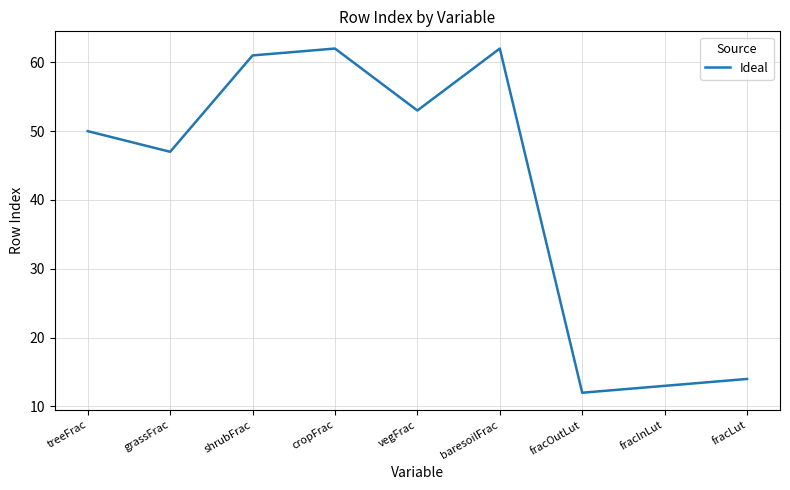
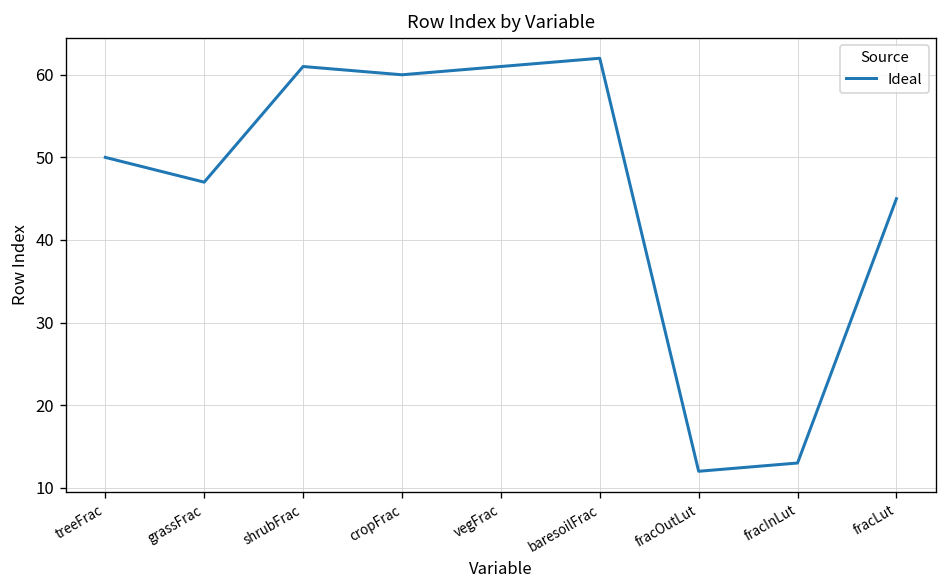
cropFrac: 62 -> 60
vegFrac: 53 -> 61
fracLut: 14 -> 45
